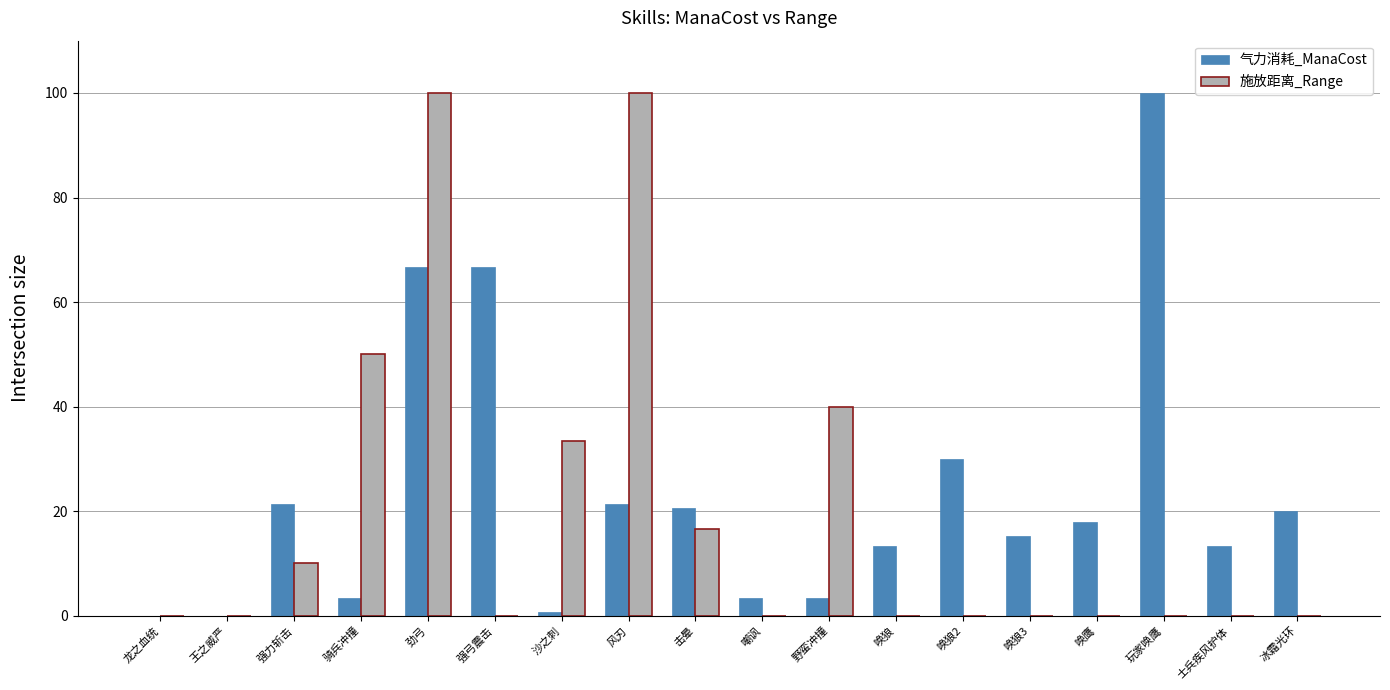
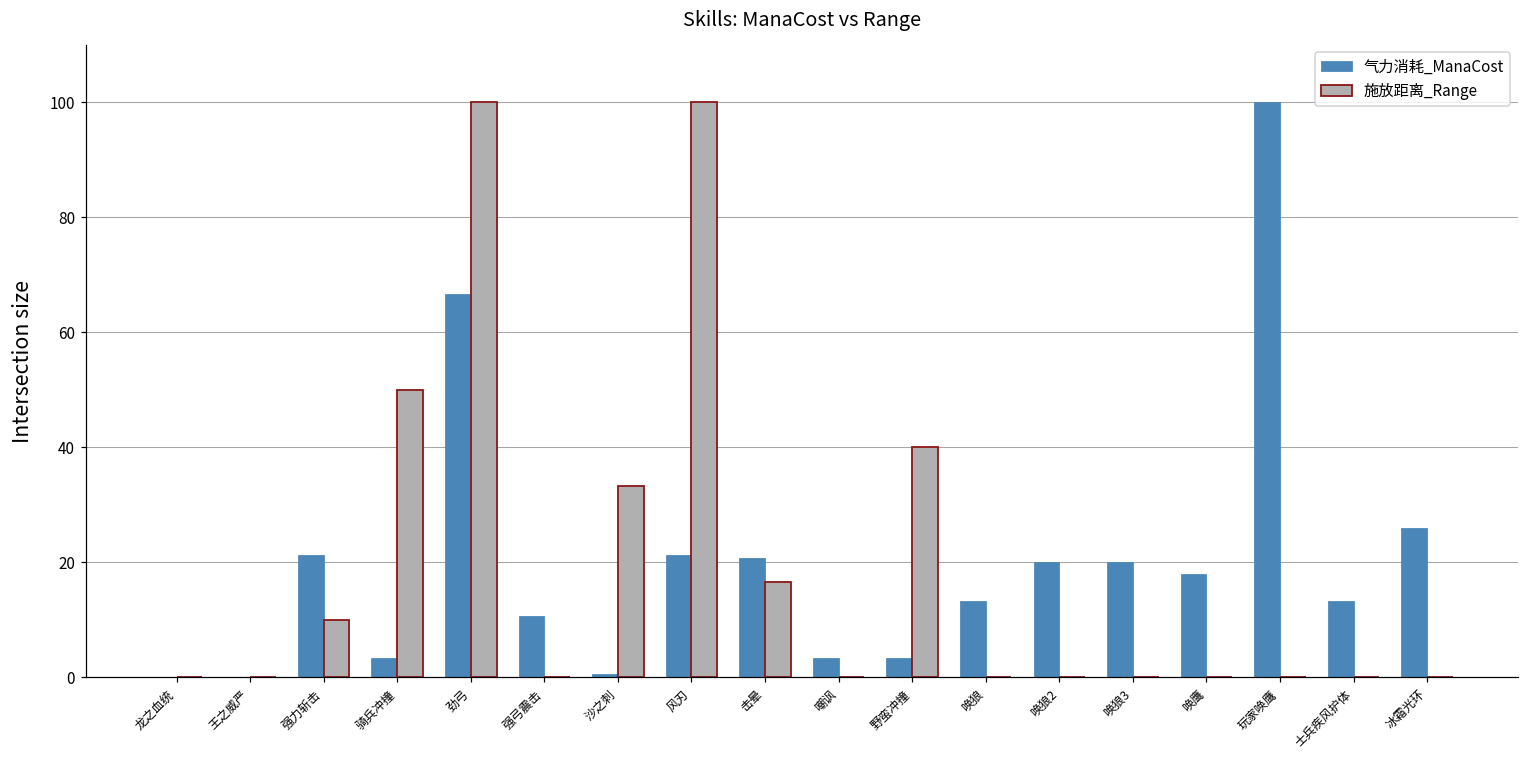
气力消耗_ManaCost, 强弓震击: 67 -> 11
气力消耗_ManaCost, 唤狼2: 30 -> 20
气力消耗_ManaCost, 唤狼3: 15 -> 20
气力消耗_ManaCost, 冰霜光环: 20 -> 26
